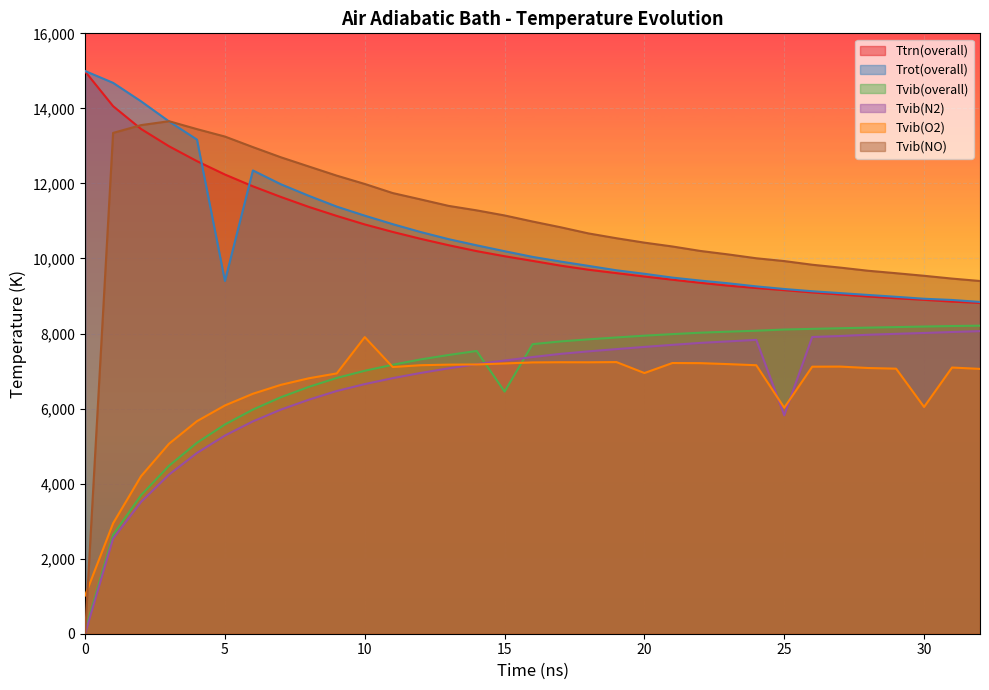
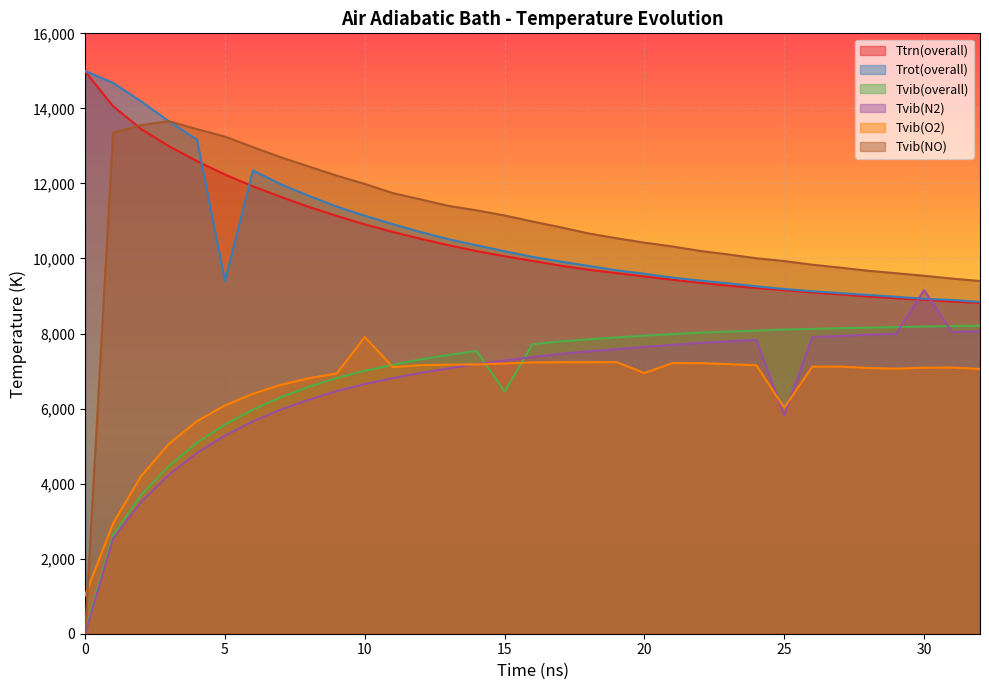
Tvib(N2), 30: 8,000 -> 9,200
Tvib(O2), 30: 6,000 -> 7,100
